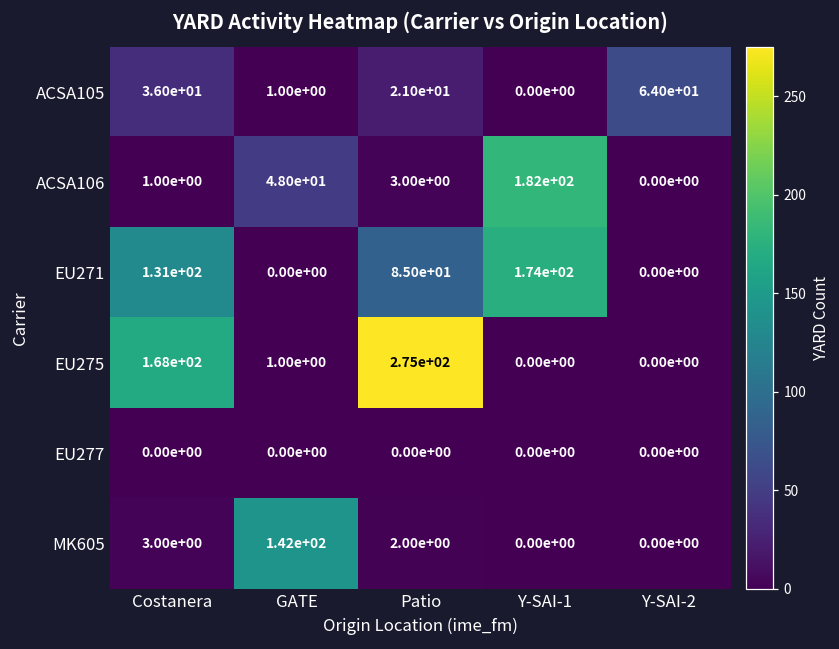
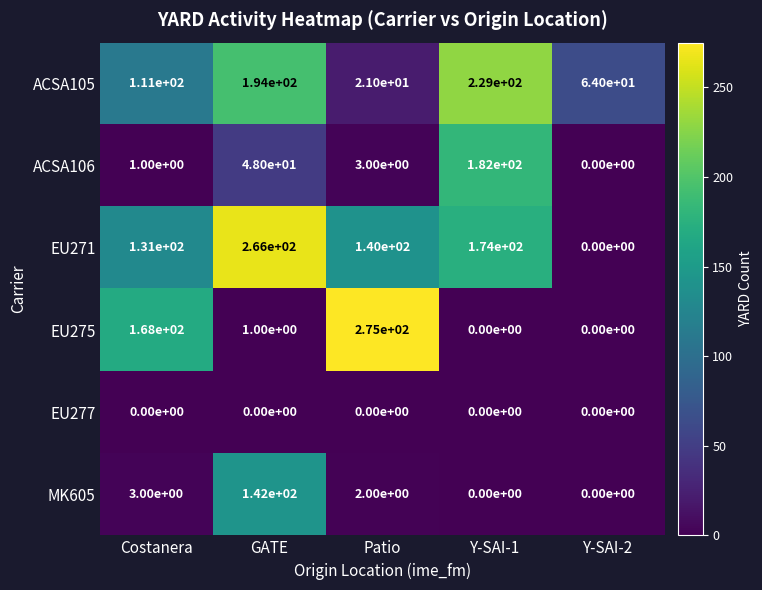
ACSA105, Costanera: 3.60e+01 -> 1.11e+02
ACSA105, GATE: 1.00e+00 -> 1.94e+02
ACSA105, Y-SAI-1: 0.00e+00 -> 2.29e+02
EU271, GATE: 0.00e+00 -> 2.66e+02
EU271, Patio: 8.50e+01 -> 1.40e+02
